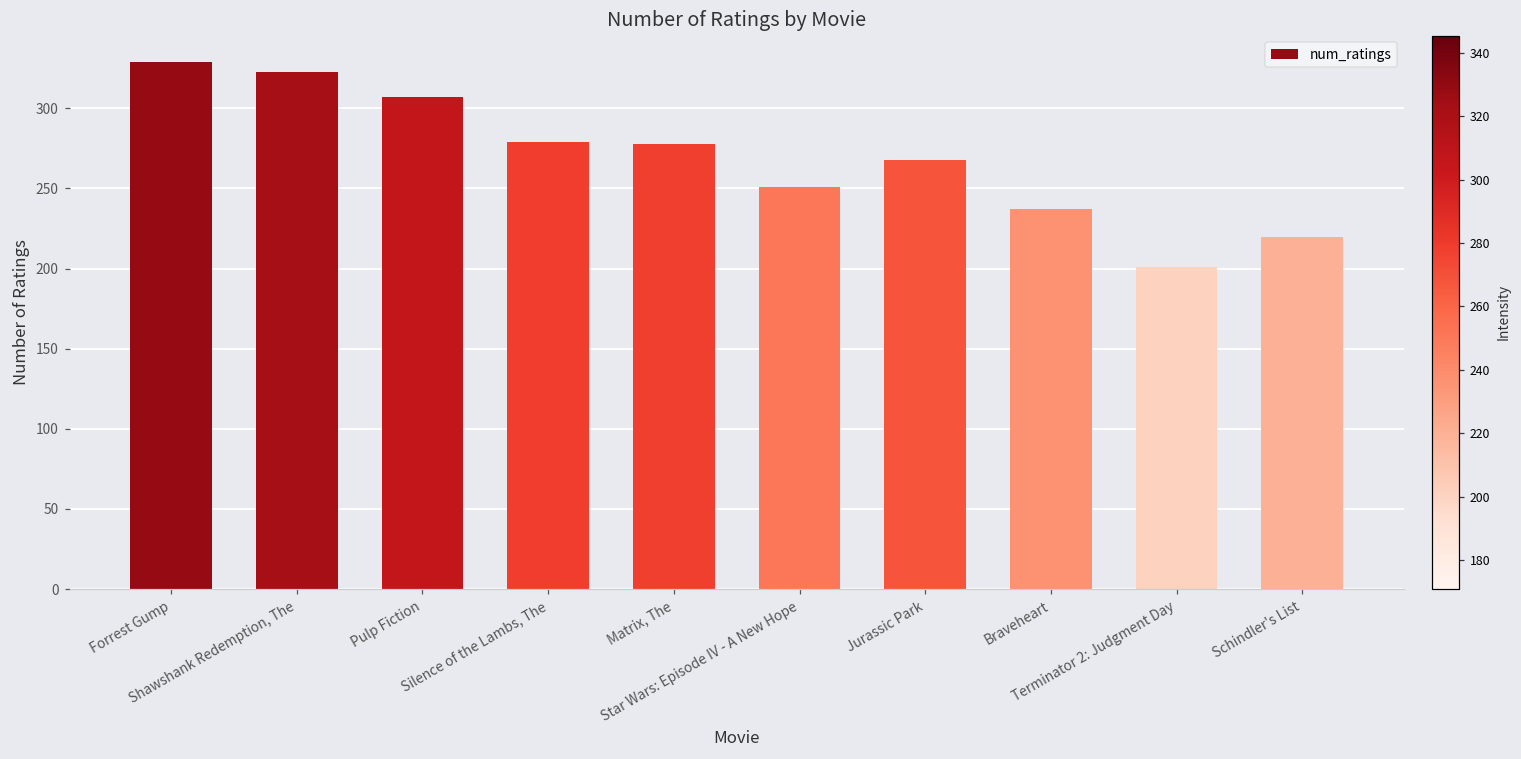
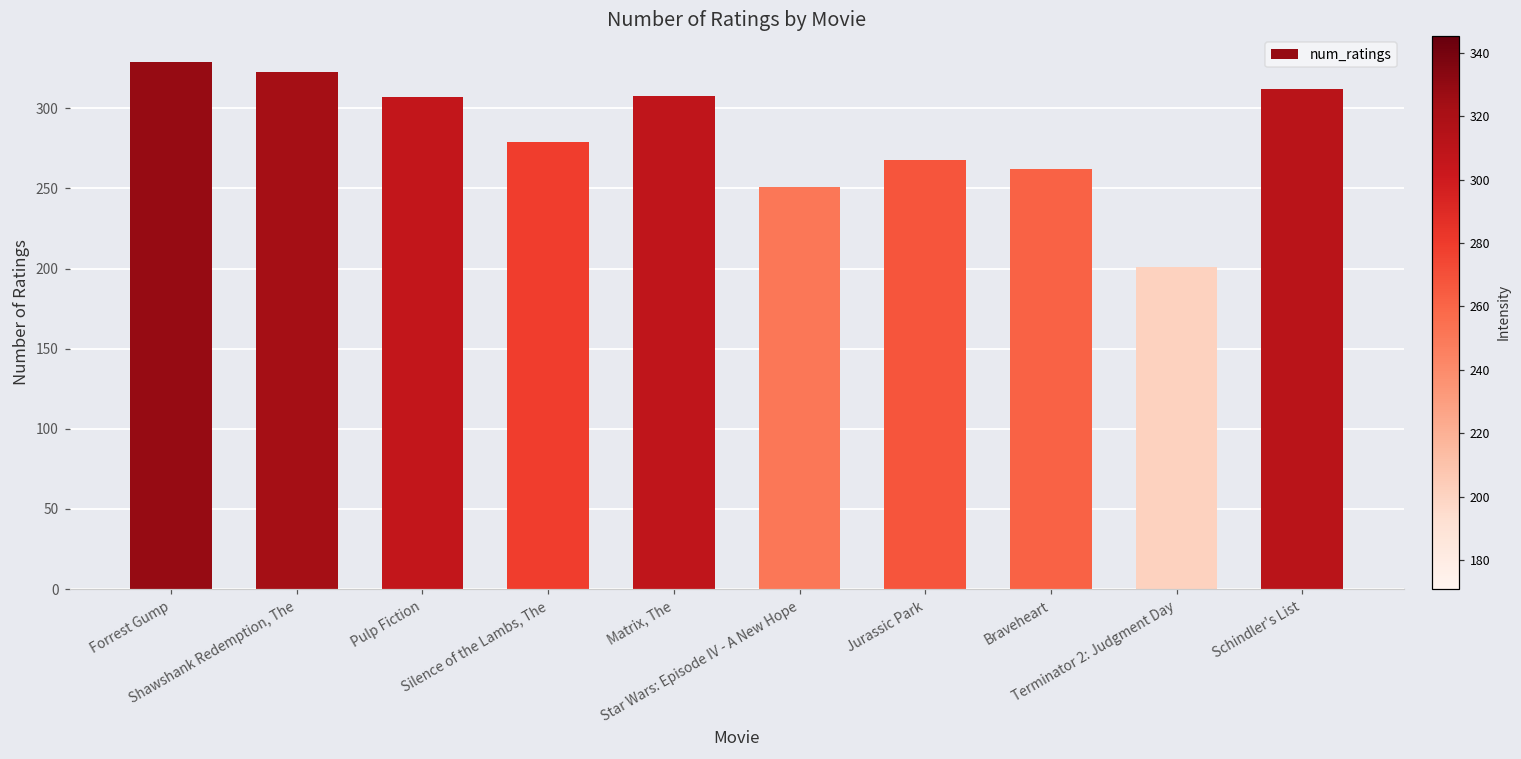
Matrix, The: 278 -> 308
Braveheart: 237 -> 262
Schindler's List: 220 -> 312
